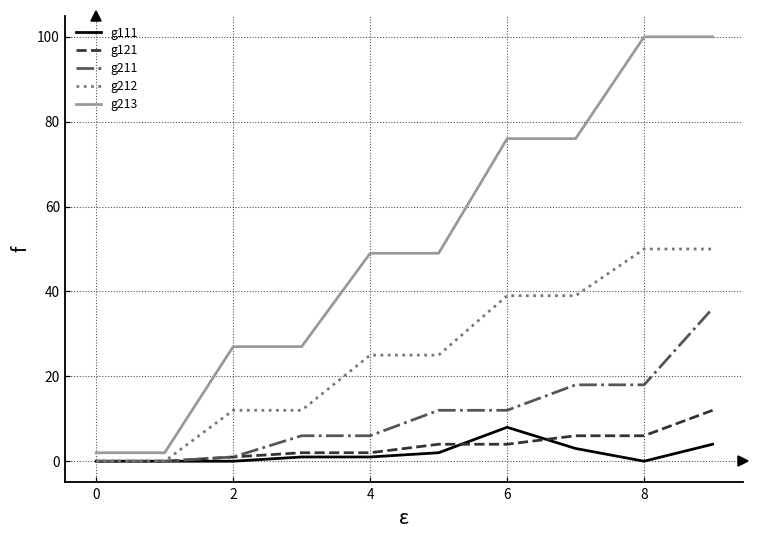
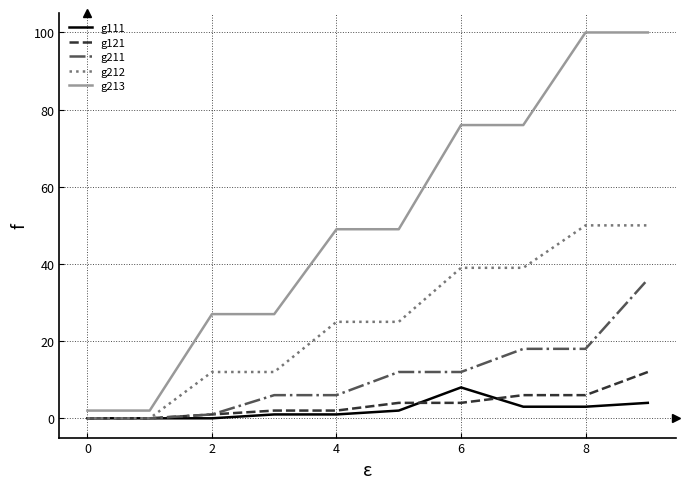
g111, 8: 0 -> 3
